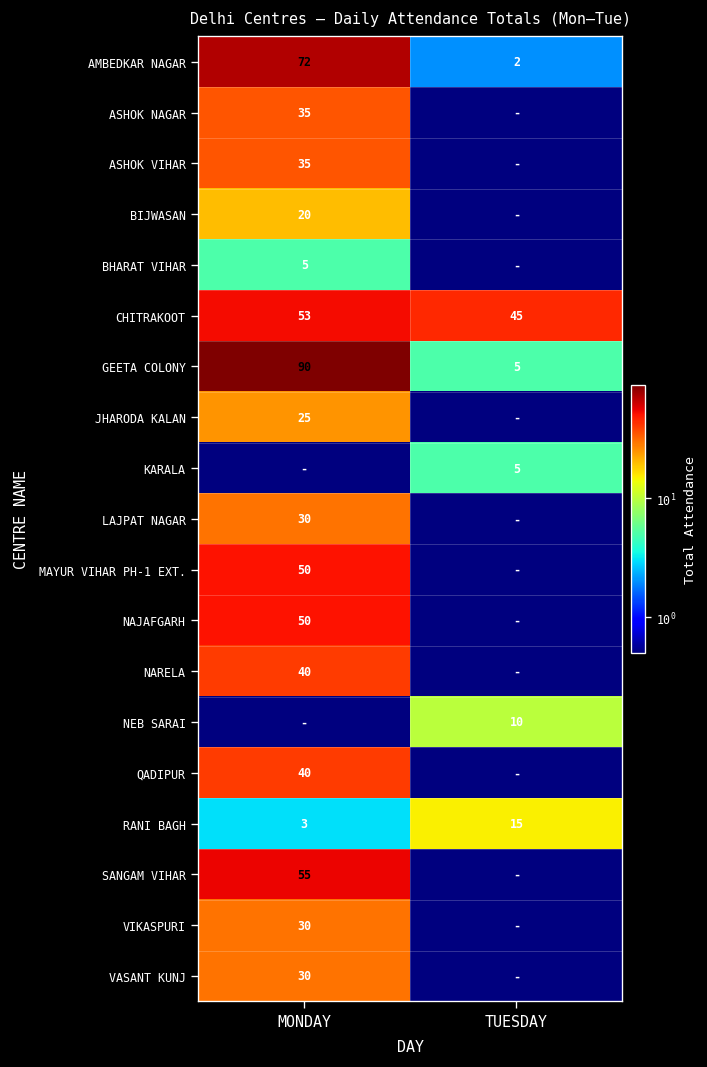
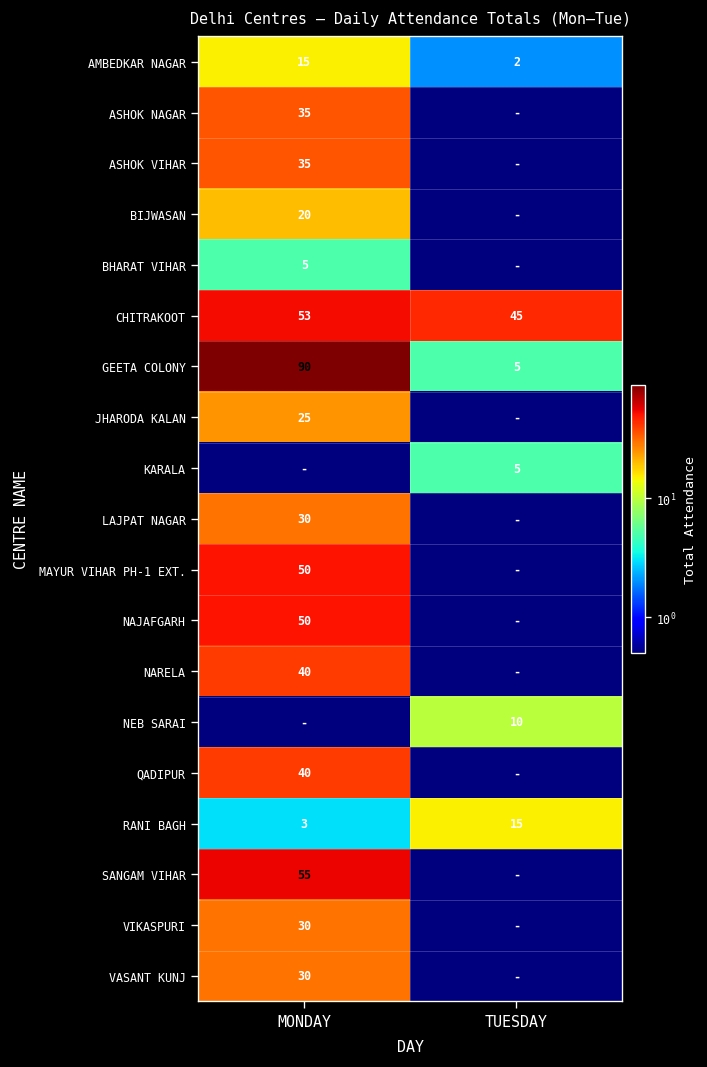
AMBEDKAR NAGAR, MONDAY: 72 -> 15
